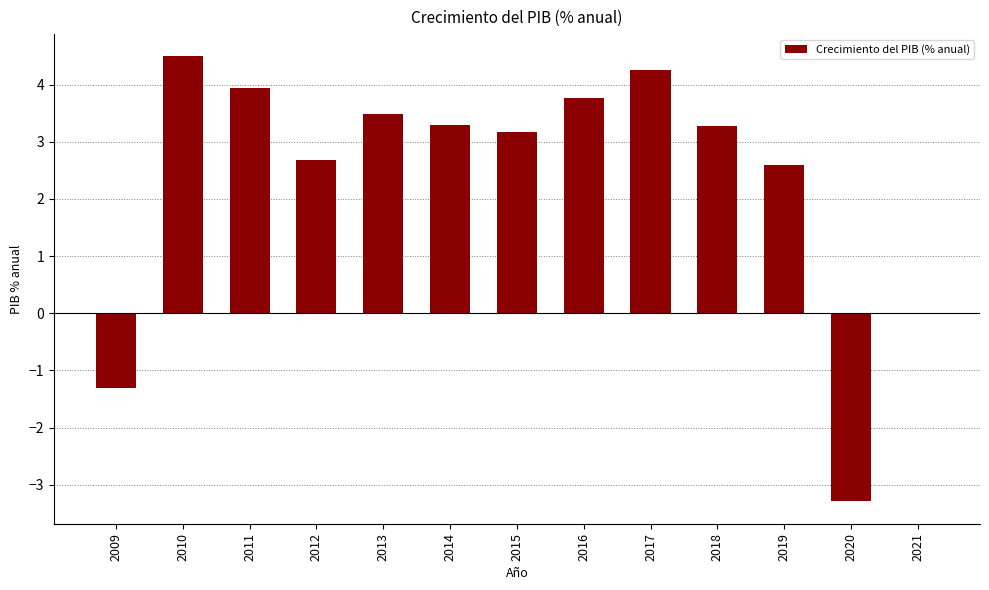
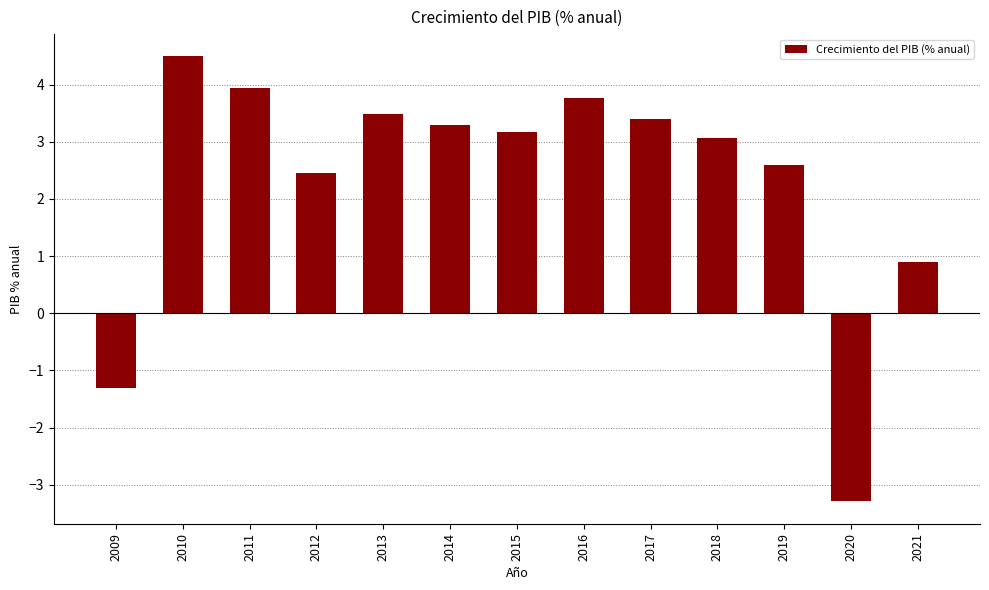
2012: 2.7 -> 2.5
2017: 4.3 -> 3.4
2018: 3.3 -> 3.1
2021: 0.0 -> 0.9
